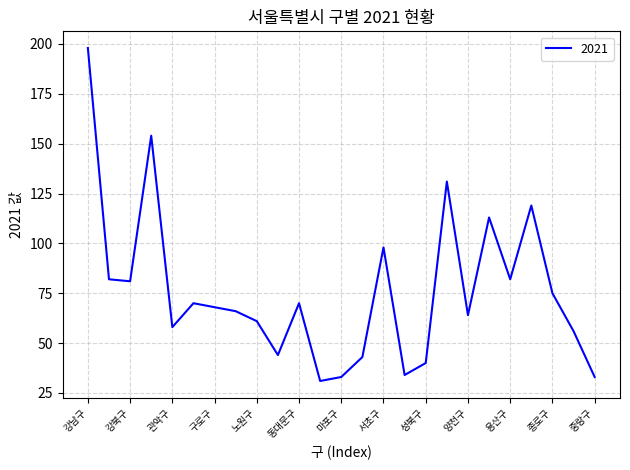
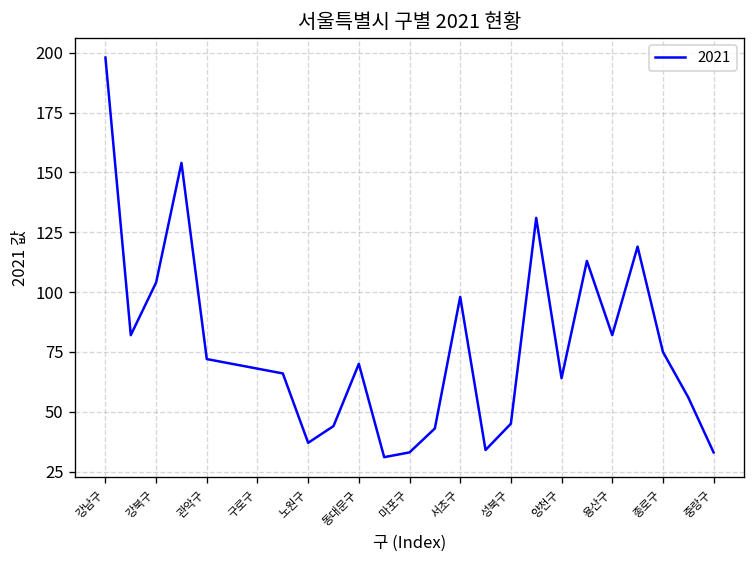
강북구: 81 -> 104
관악구: 58 -> 72
노원구: 61 -> 37
성북구: 40 -> 45
